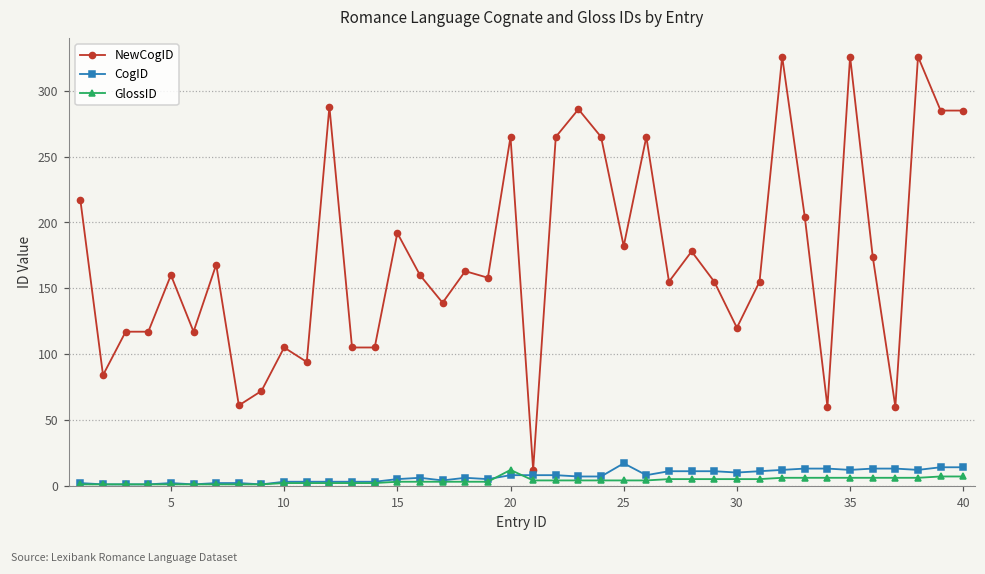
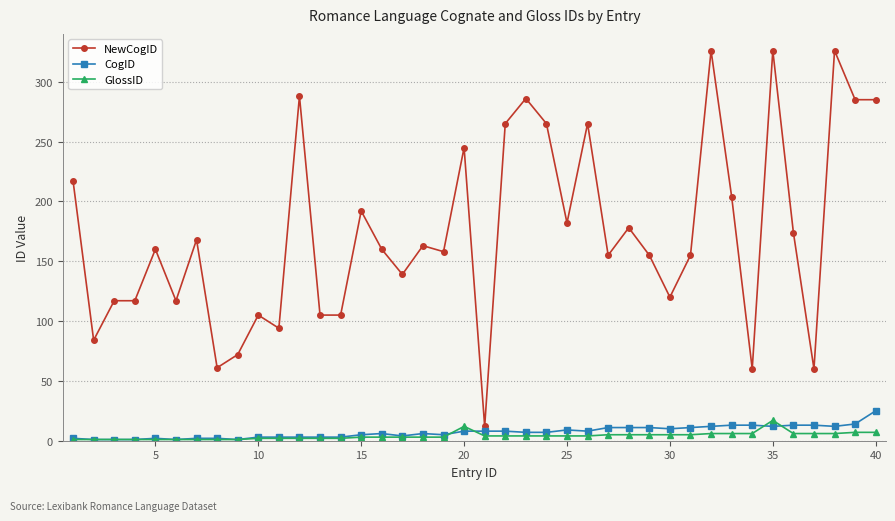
NewCogID, 20: 265 -> 245
CogID, 25: 17 -> 9
GlossID, 35: 6 -> 17
CogID, 40: 14 -> 25
